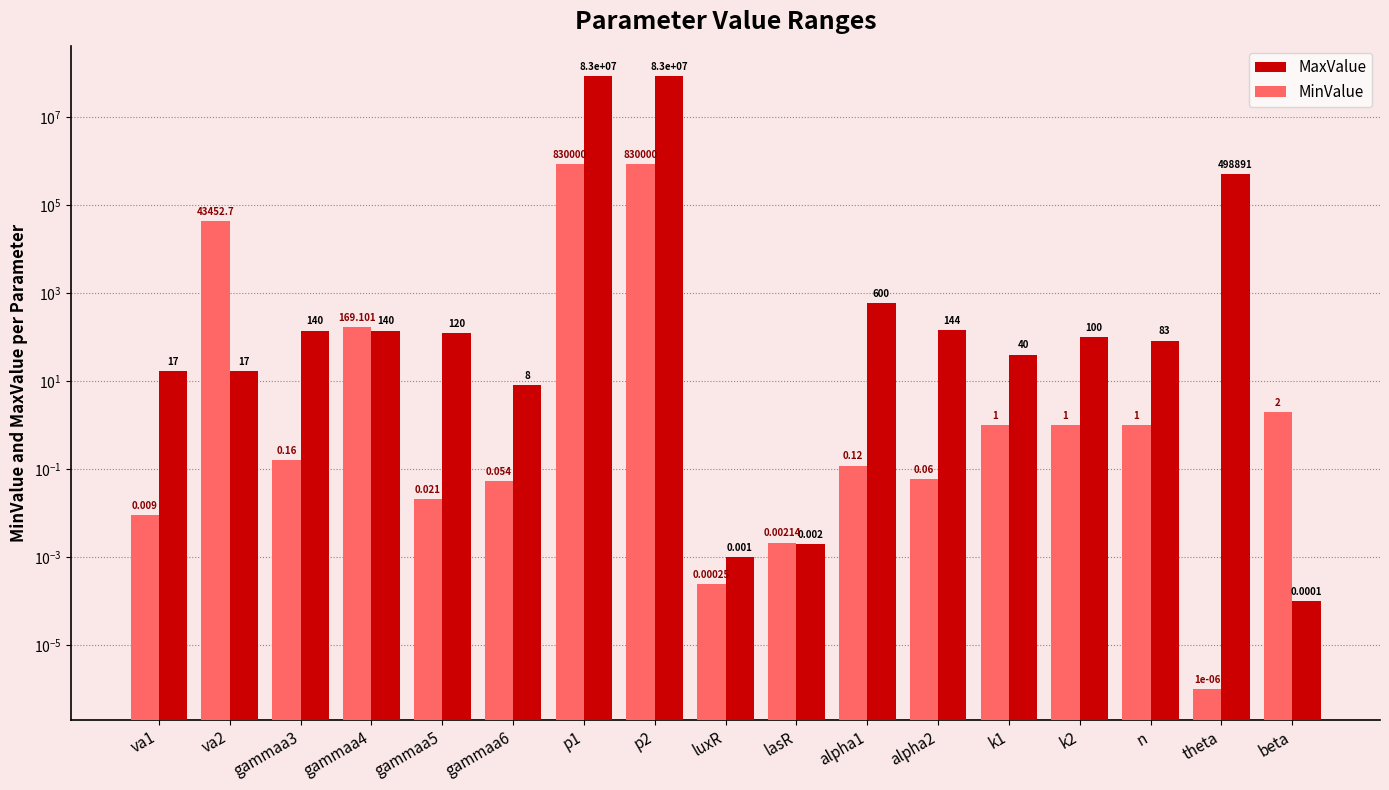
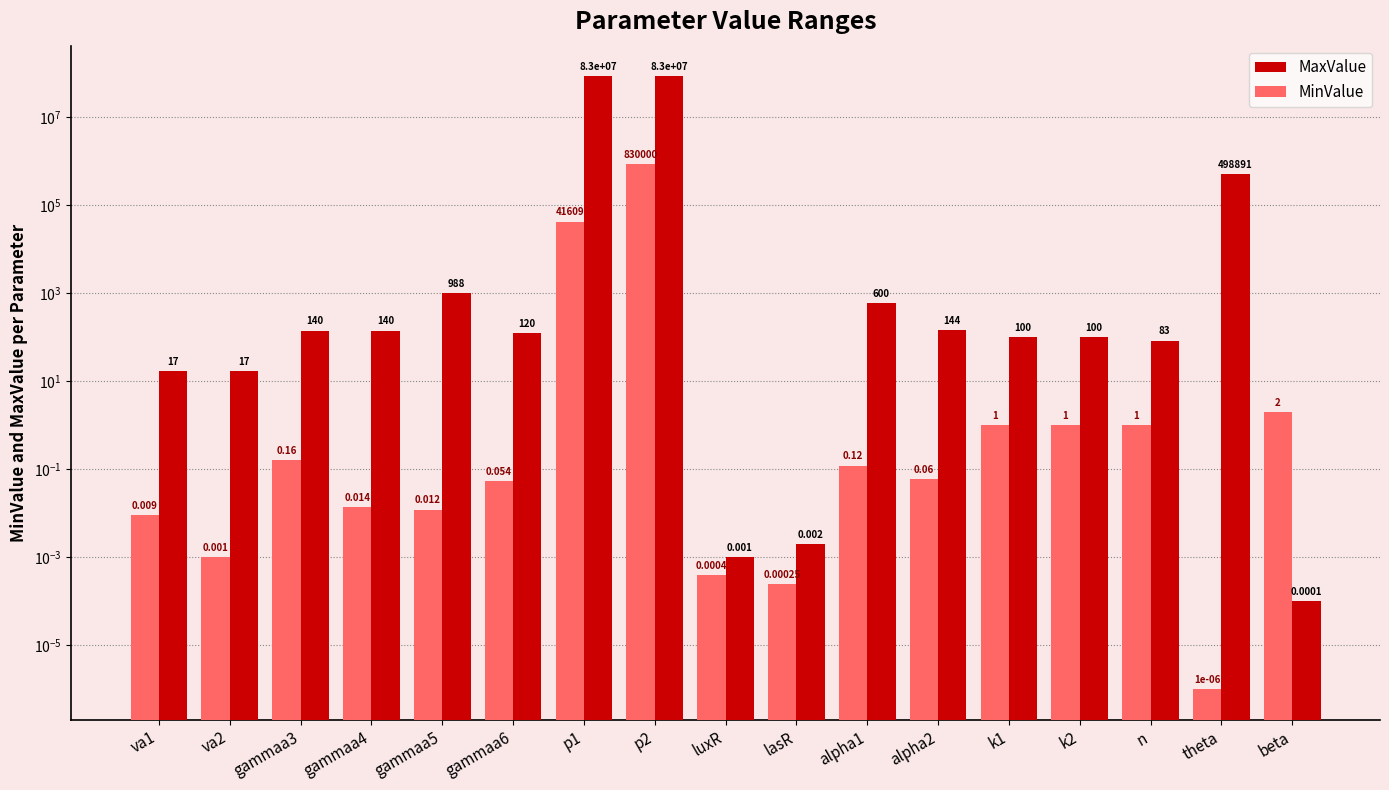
MinValue, va2: 43452.7 -> 0.001
MinValue, gammaa4: 169.101 -> 0.014
MinValue, gammaa5: 0.021 -> 0.012
MaxValue, gammaa5: 120 -> 988
MaxValue, gammaa6: 8 -> 120
MinValue, p1: 830000 -> 41609
MinValue, luxR: 0.00025 -> 0.0004
MinValue, lasR: 0.00214 -> 0.00025
MaxValue, k1: 40 -> 100
